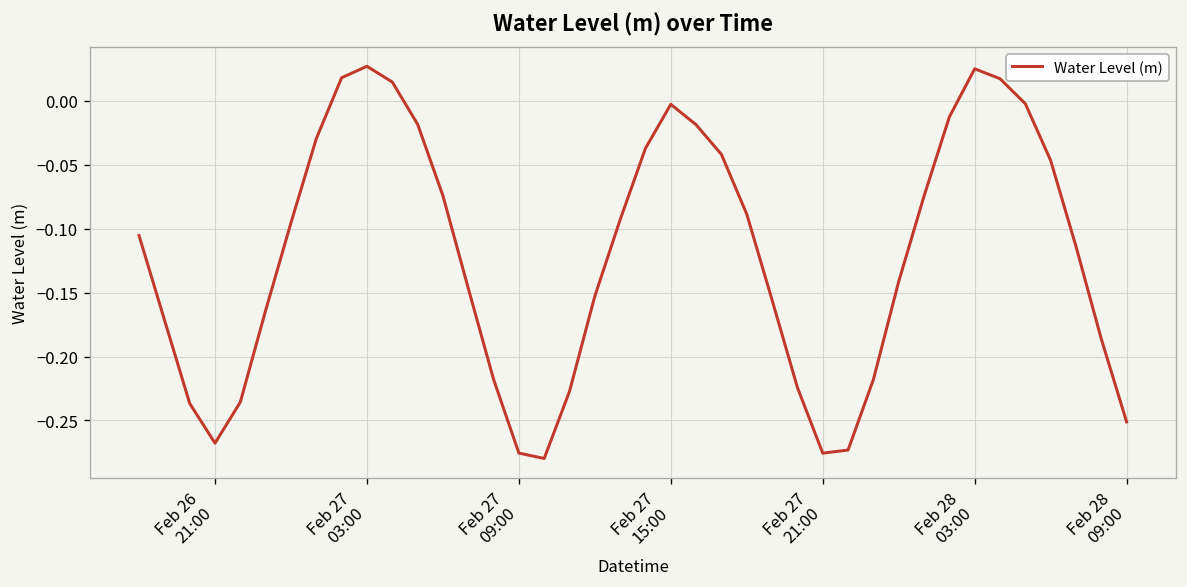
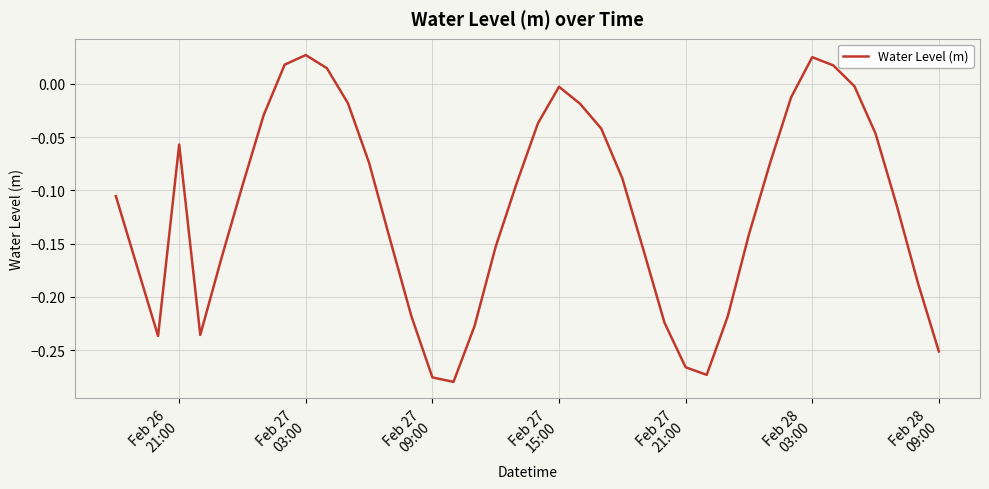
Feb 26 21:00: -0.268 -> -0.057
Feb 27 21:00: -0.276 -> -0.266
